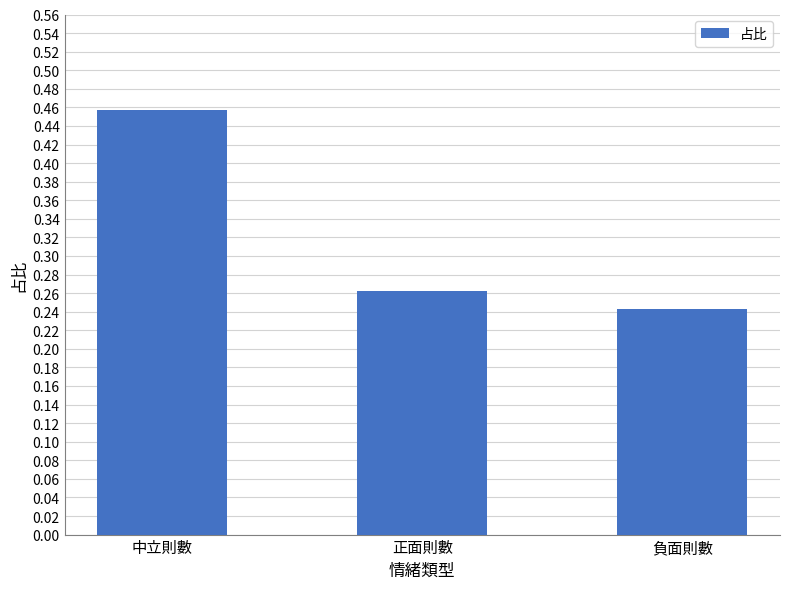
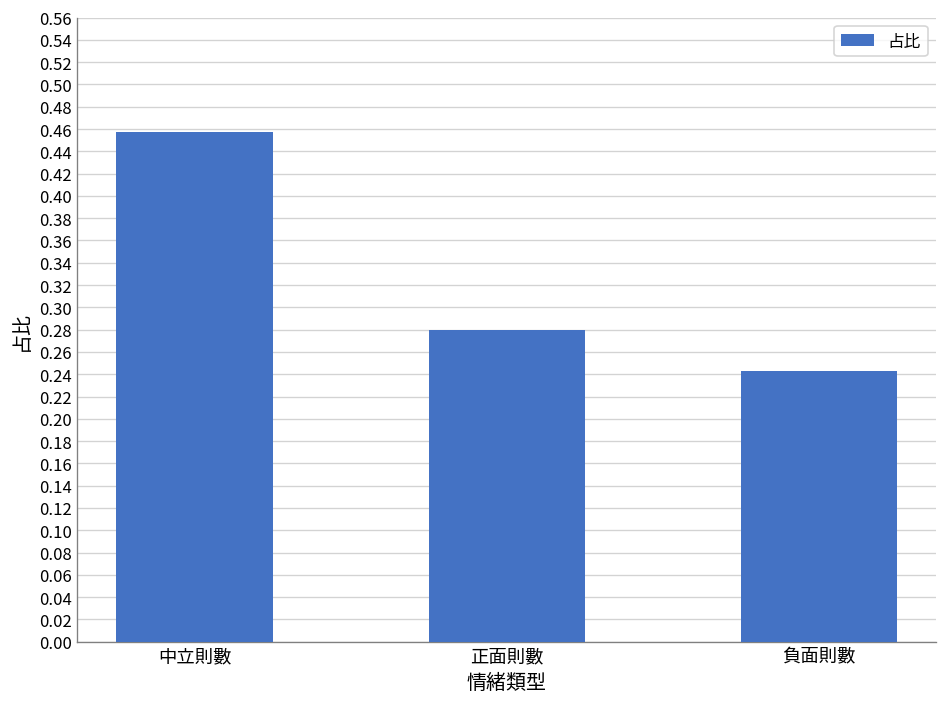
正面則數: 0.26 -> 0.28
